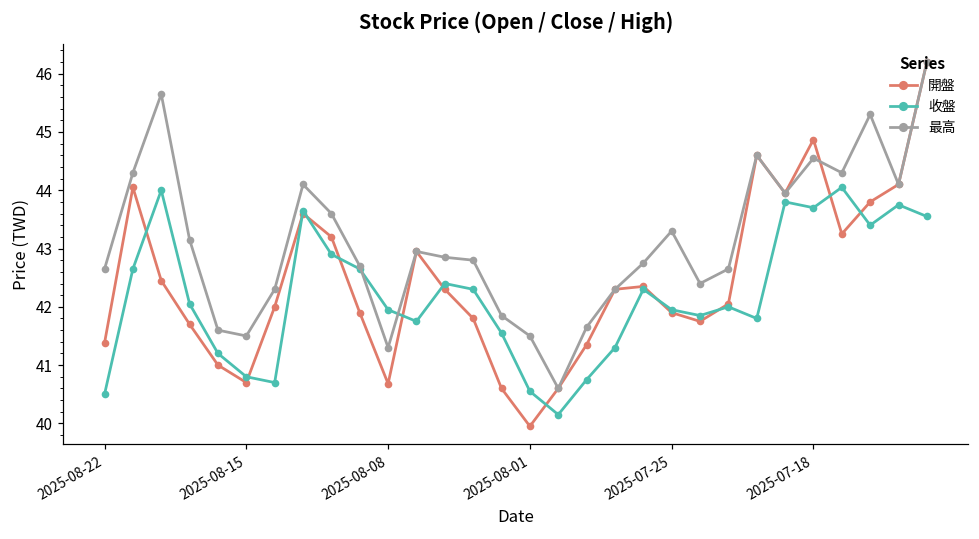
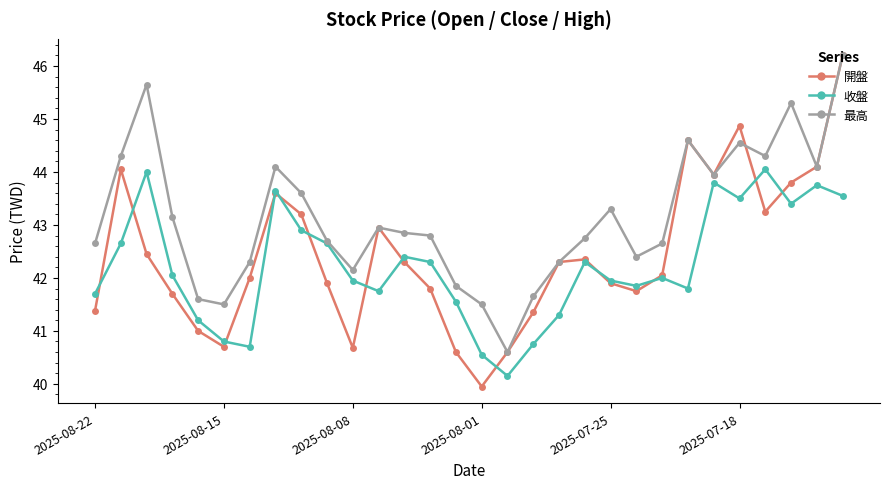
收盤, 2025-08-22: 40.5 -> 41.7
最高, 2025-08-08: 41.3 -> 42.2
收盤, 2025-07-18: 43.7 -> 43.5
